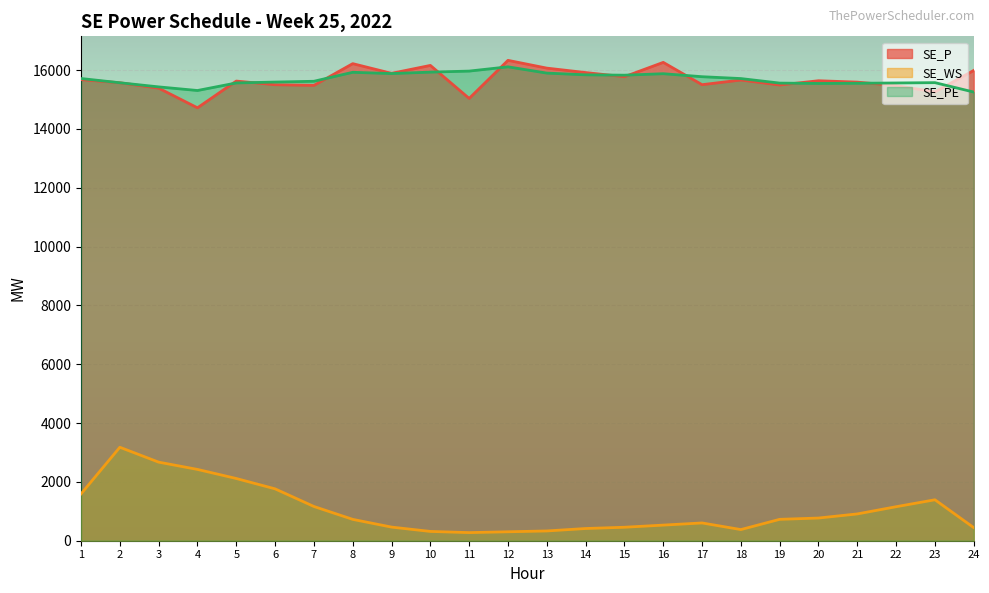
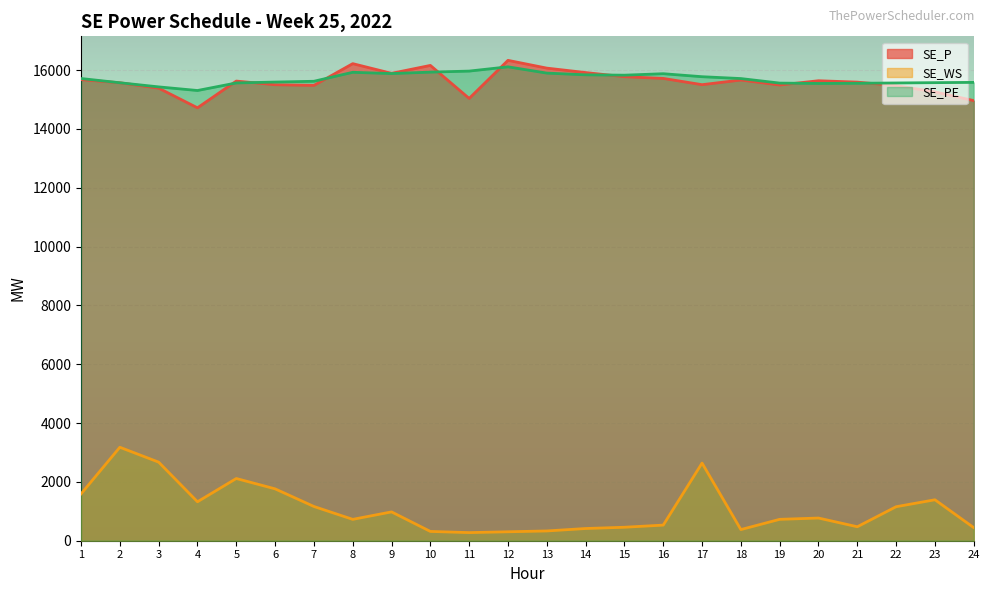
SE_WS, 4: 2400 -> 1300
SE_WS, 9: 500 -> 1000
SE_P, 16: 16300 -> 15700
SE_WS, 17: 600 -> 2600
SE_WS, 21: 900 -> 500
SE_P, 24: 16000 -> 15000
SE_PE, 24: 15300 -> 15600
